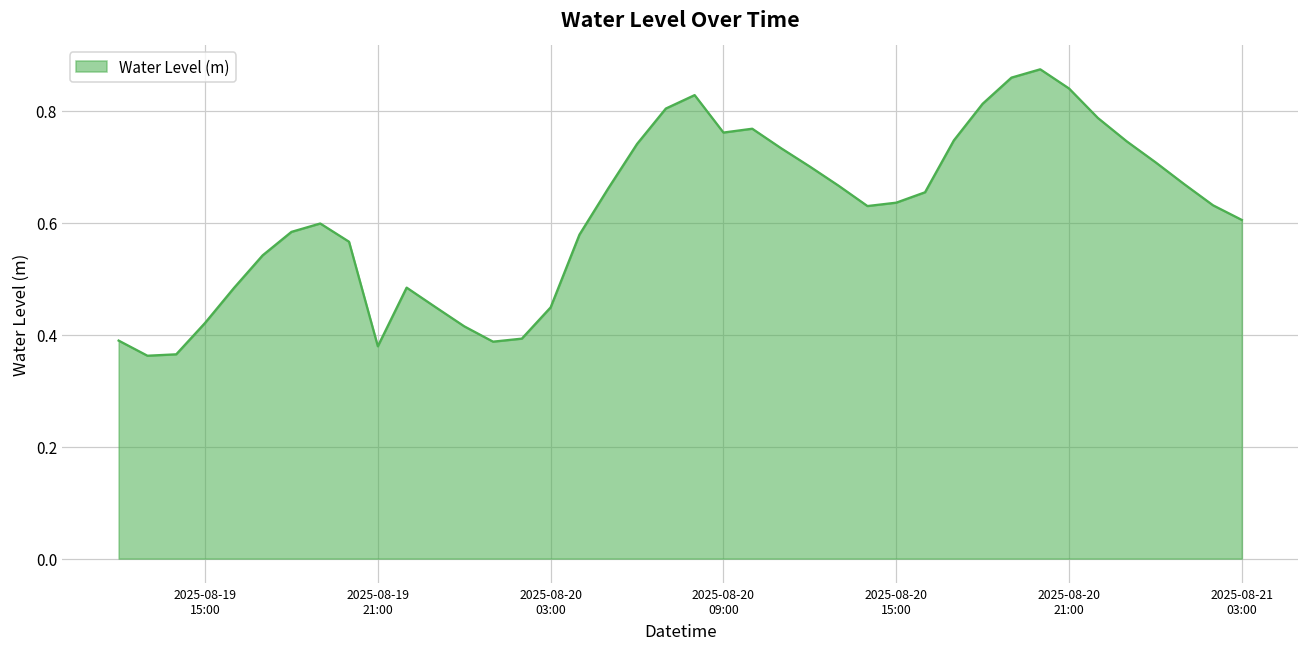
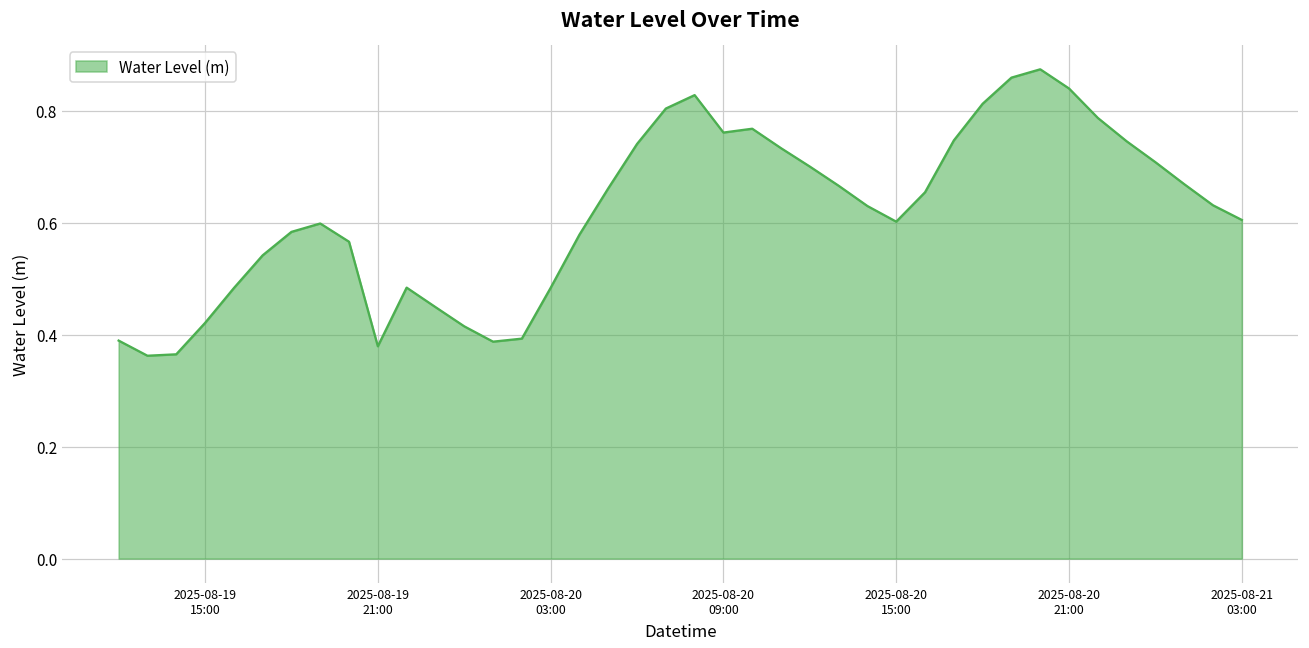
2025-08-20 03:00: 0.45 -> 0.48
2025-08-20 15:00: 0.64 -> 0.60
